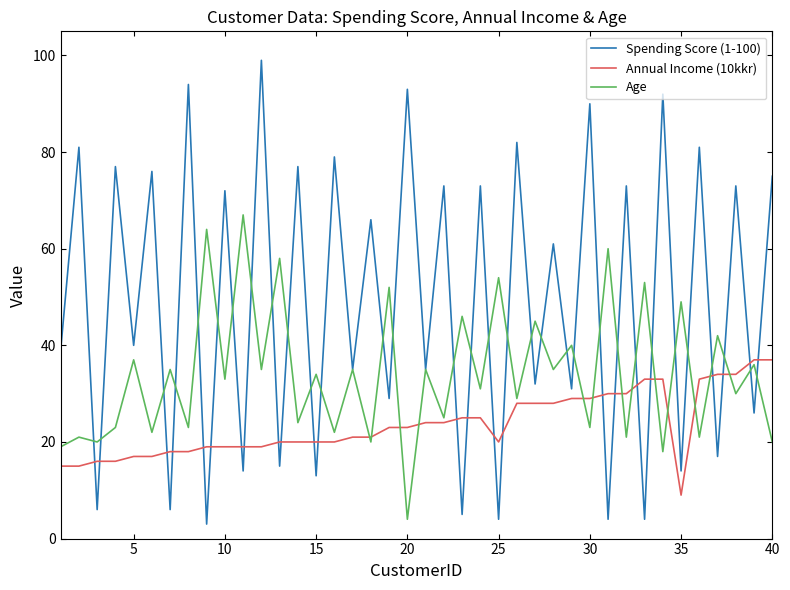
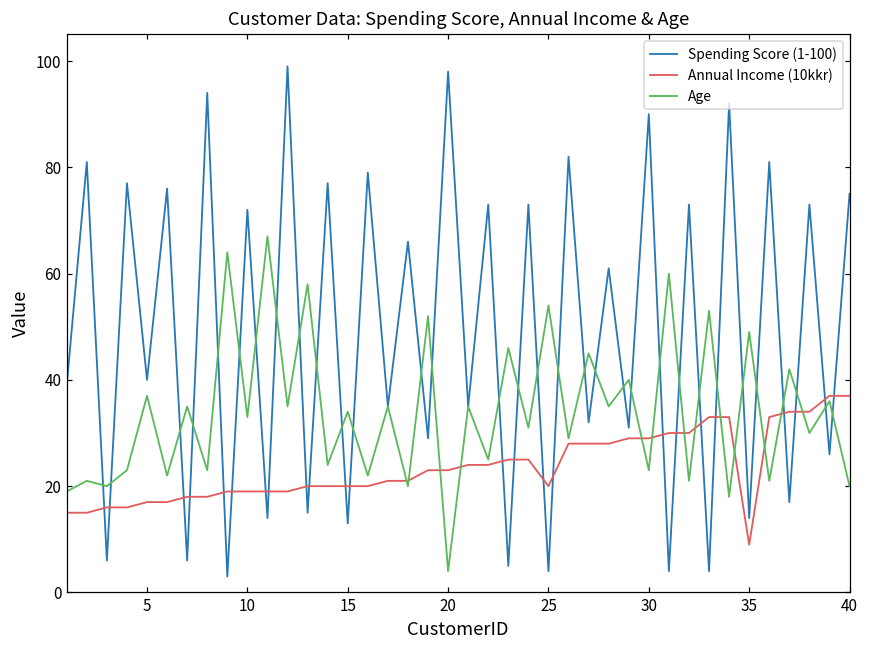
Spending Score (1-100), 20: 93 -> 98
